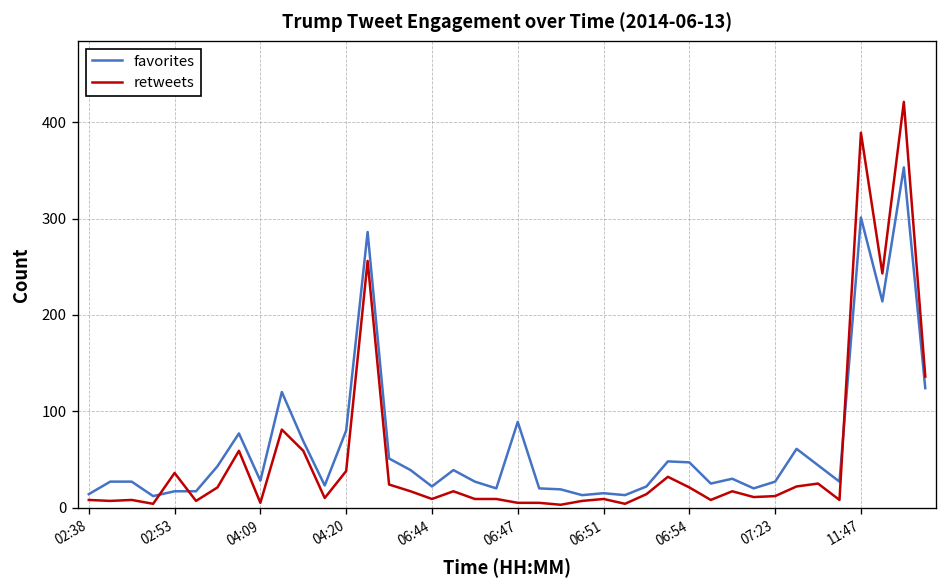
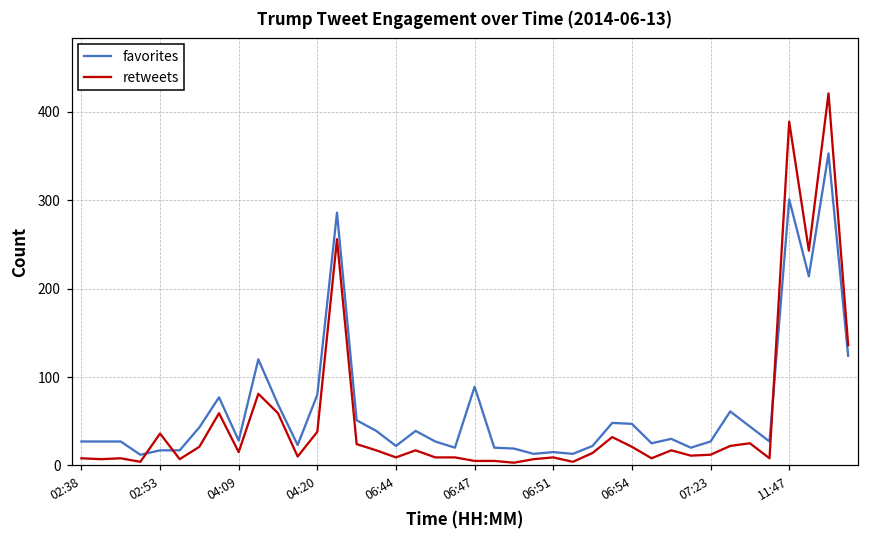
favorites, 02:38: 10 -> 30
retweets, 04:09: 10 -> 20
